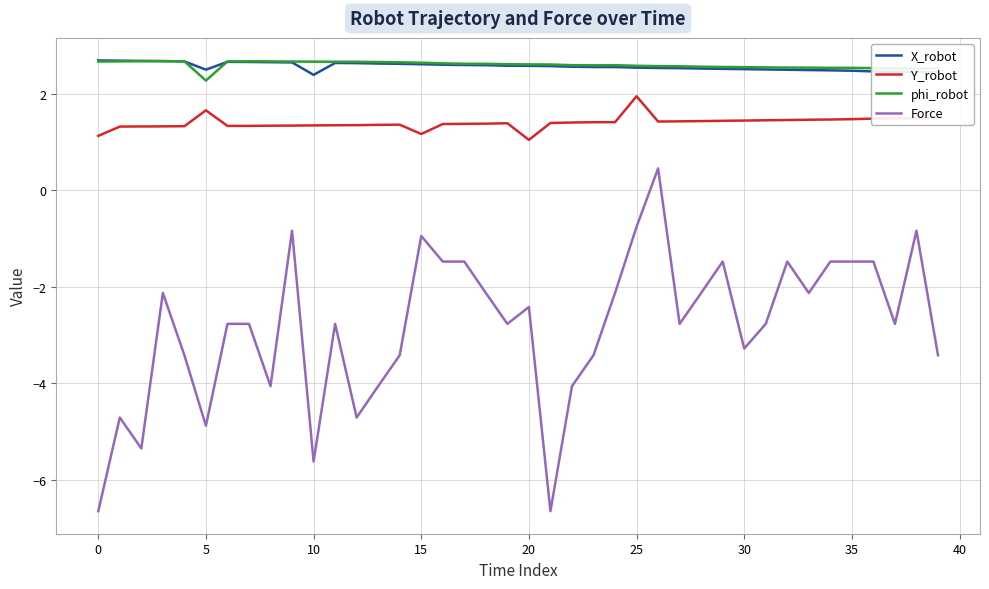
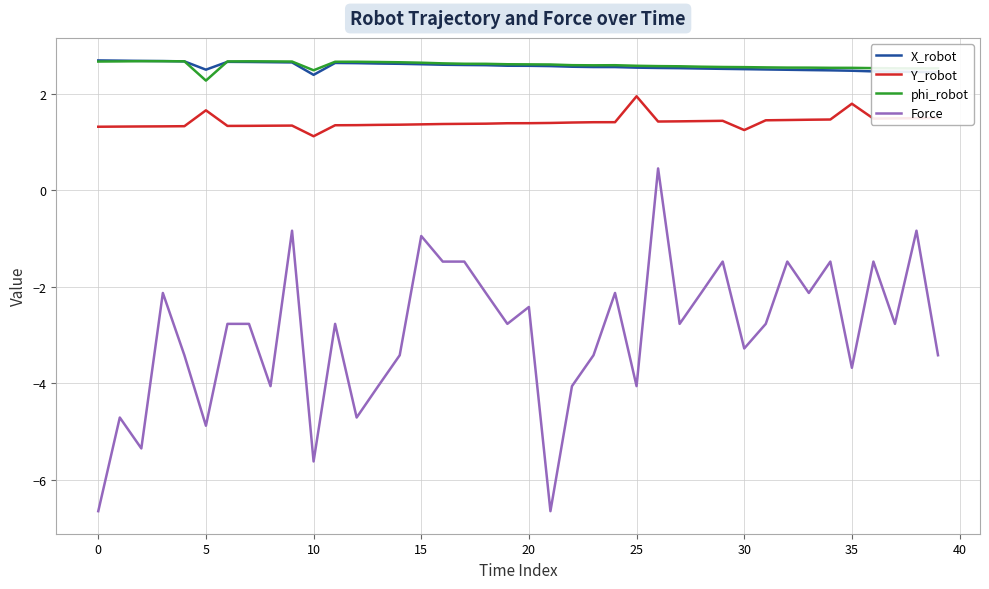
Y_robot, 0: 1.1 -> 1.3
Y_robot, 10: 1.3 -> 1.1
phi_robot, 10: 2.7 -> 2.5
Y_robot, 15: 1.2 -> 1.4
Y_robot, 20: 1.0 -> 1.4
Force, 25: -0.8 -> -4.1
Y_robot, 30: 1.4 -> 1.2
Y_robot, 35: 1.5 -> 1.8
Force, 35: -1.5 -> -3.7
